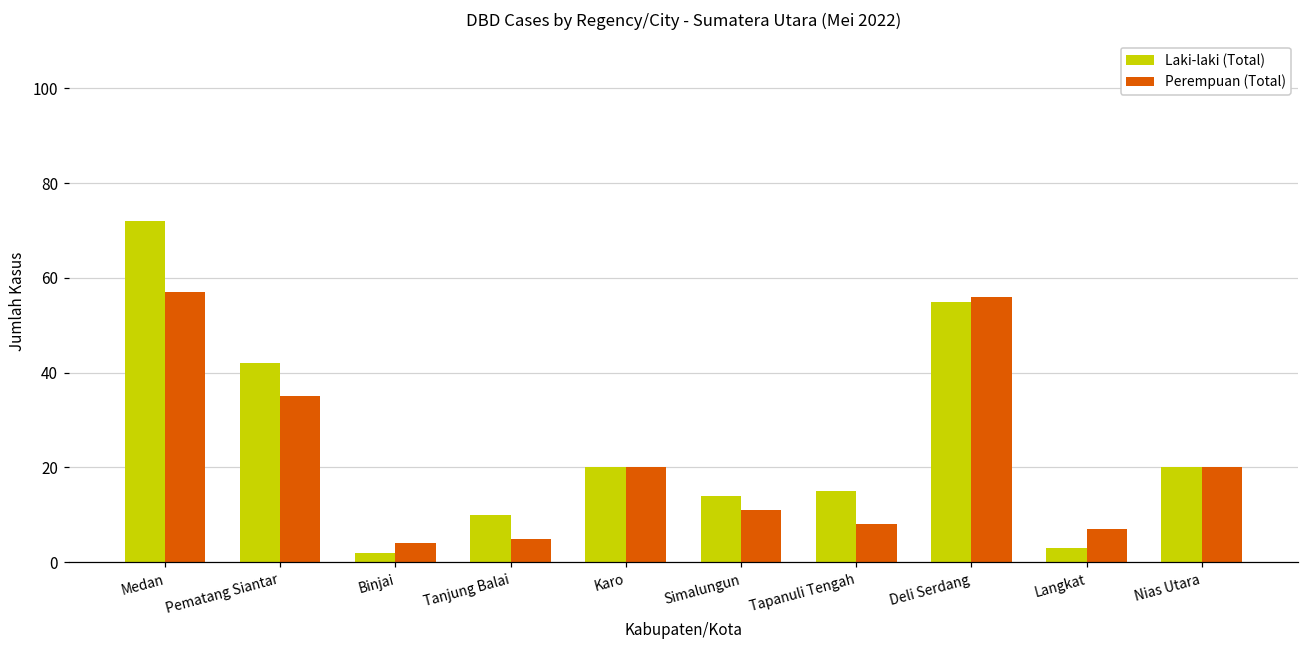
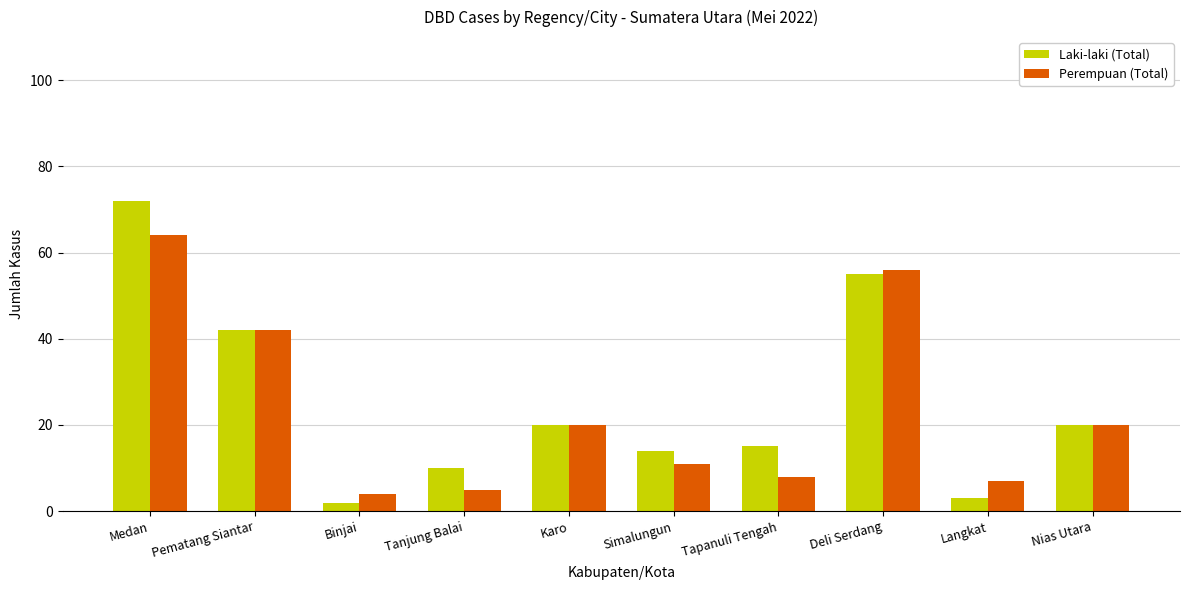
Perempuan (Total), Medan: 57 -> 64
Perempuan (Total), Pematang Siantar: 35 -> 42
